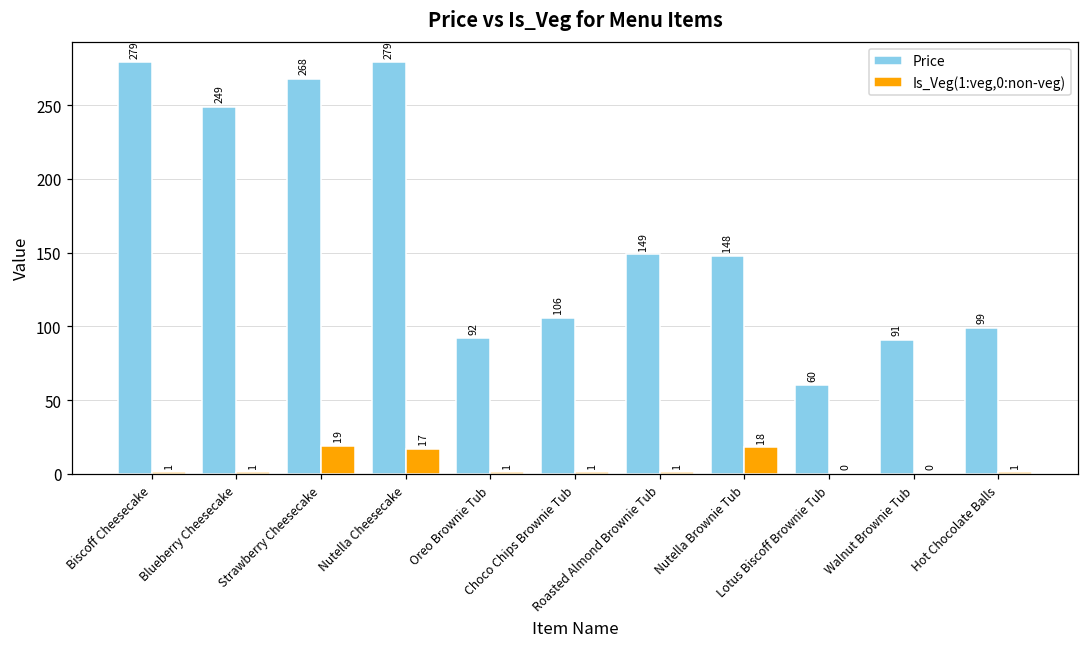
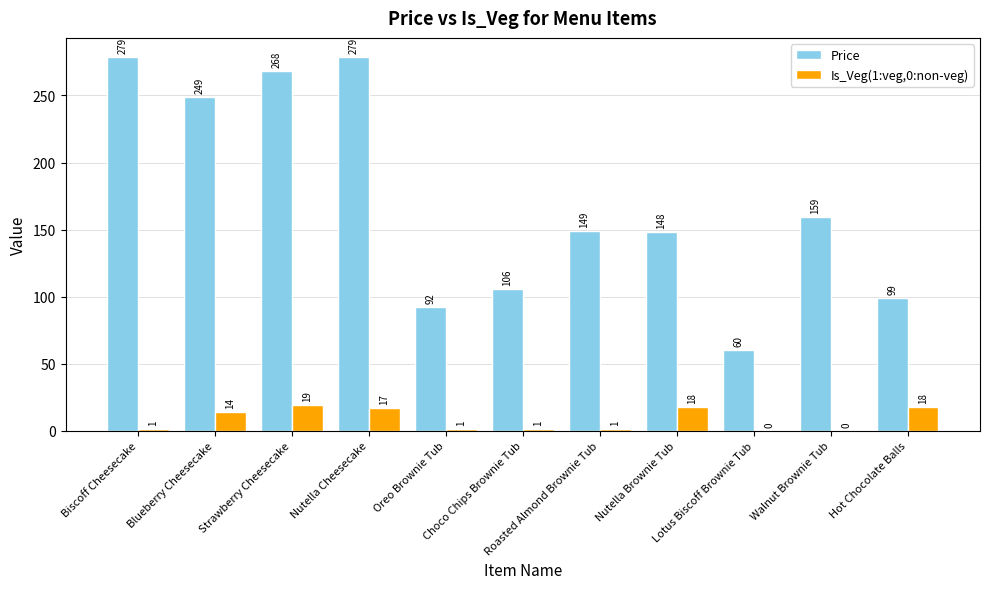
Is_Veg(1:veg,0:non-veg), Blueberry Cheesecake: 1 -> 14
Price, Walnut Brownie Tub: 91 -> 159
Is_Veg(1:veg,0:non-veg), Hot Chocolate Balls: 1 -> 18
